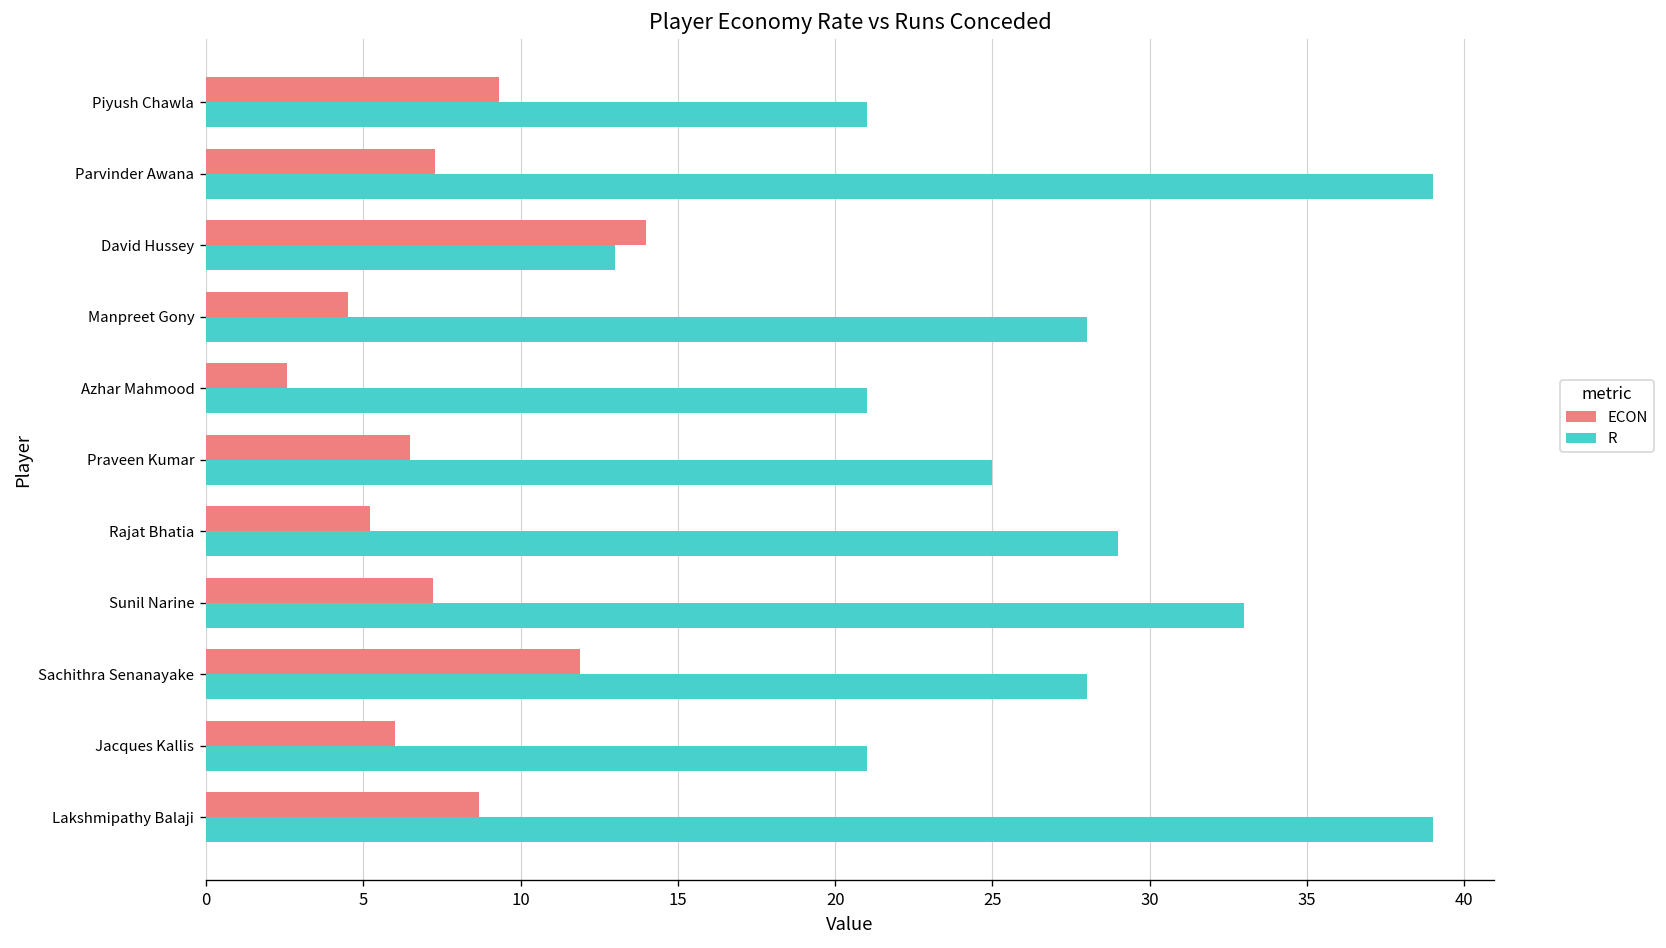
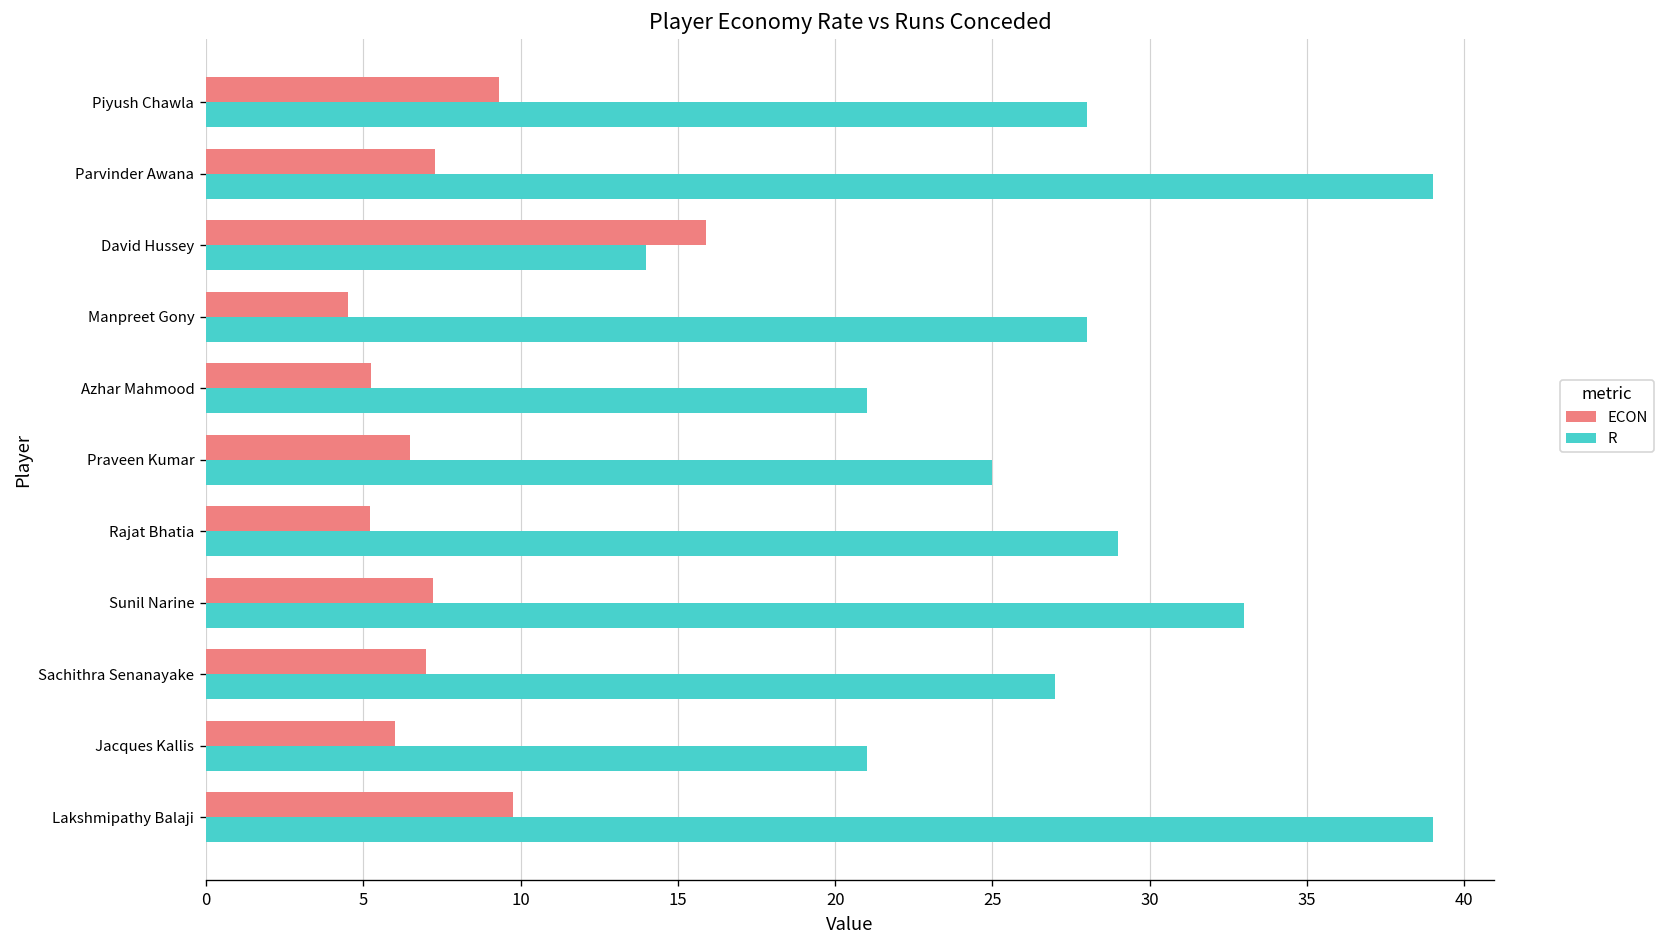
R, Piyush Chawla: 21 -> 28
ECON, David Hussey: 14.0 -> 15.9
R, David Hussey: 13 -> 14
ECON, Azhar Mahmood: 2.6 -> 5.3
ECON, Sachithra Senanayake: 11.9 -> 7.0
R, Sachithra Senanayake: 28 -> 27
ECON, Lakshmipathy Balaji: 8.7 -> 9.8
